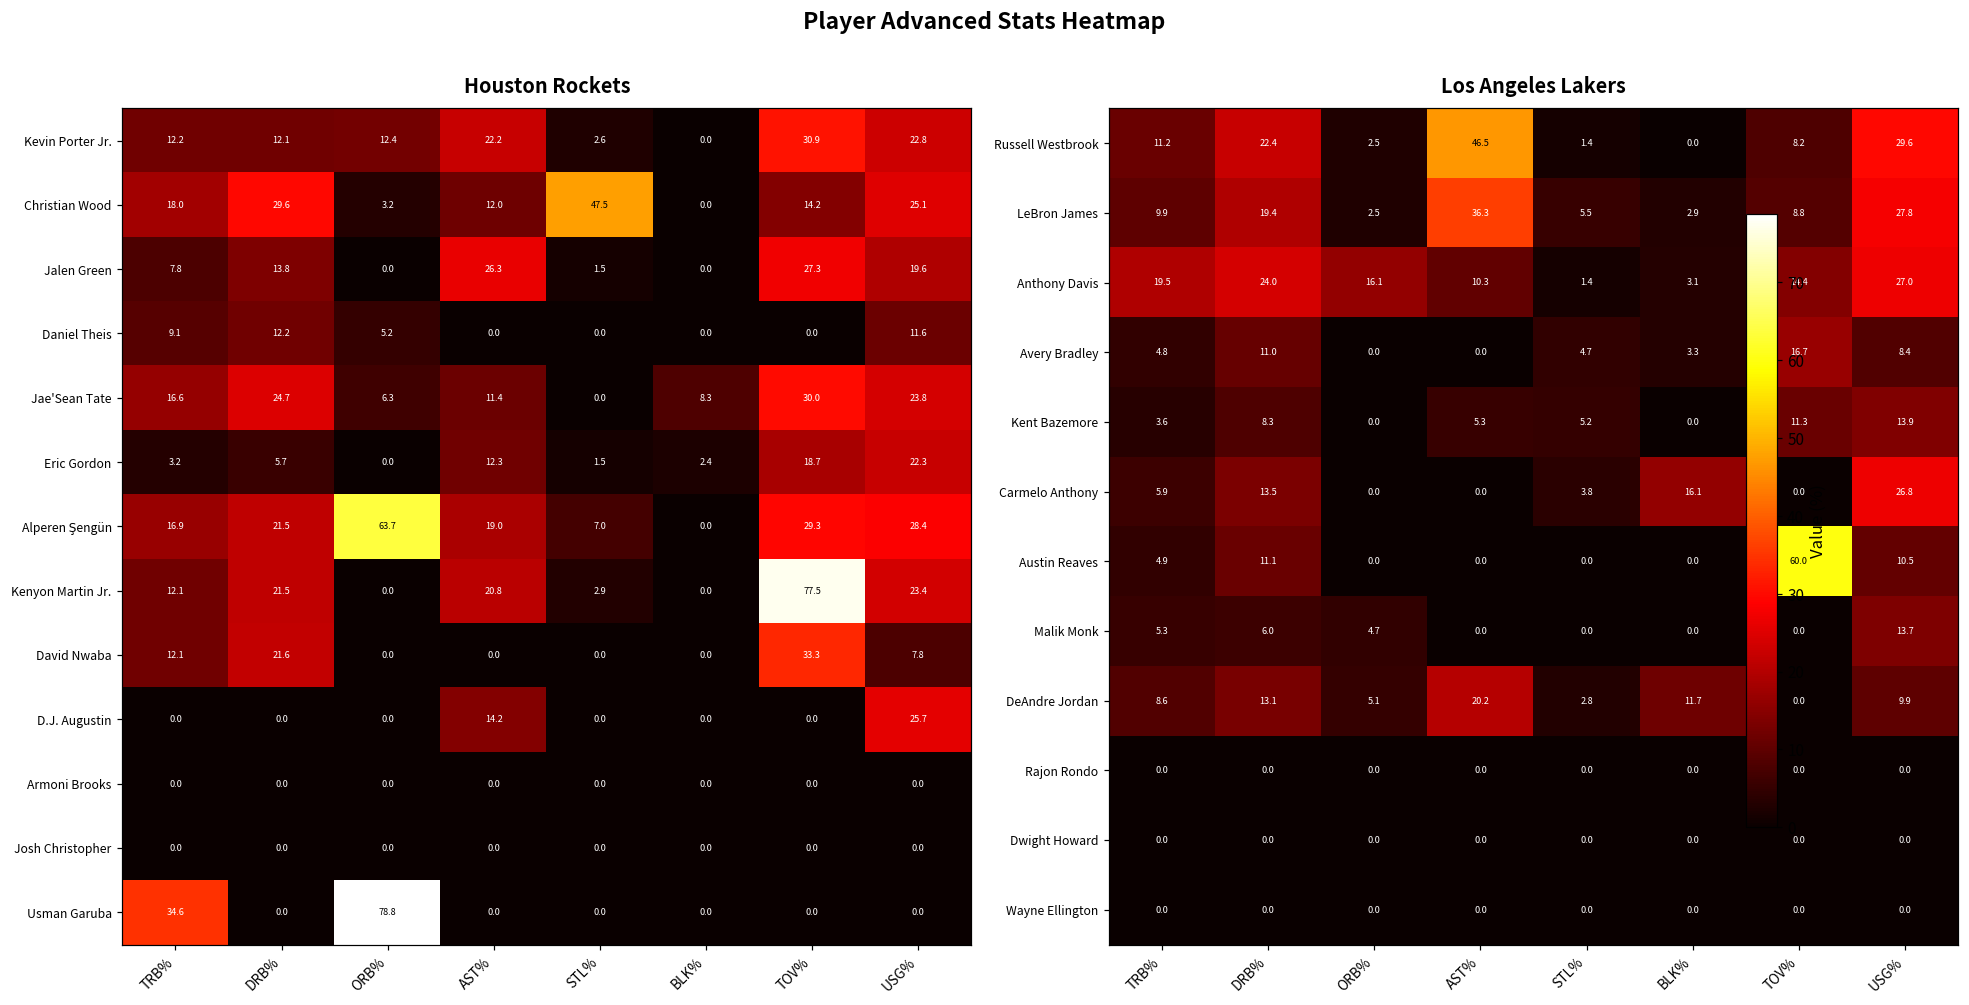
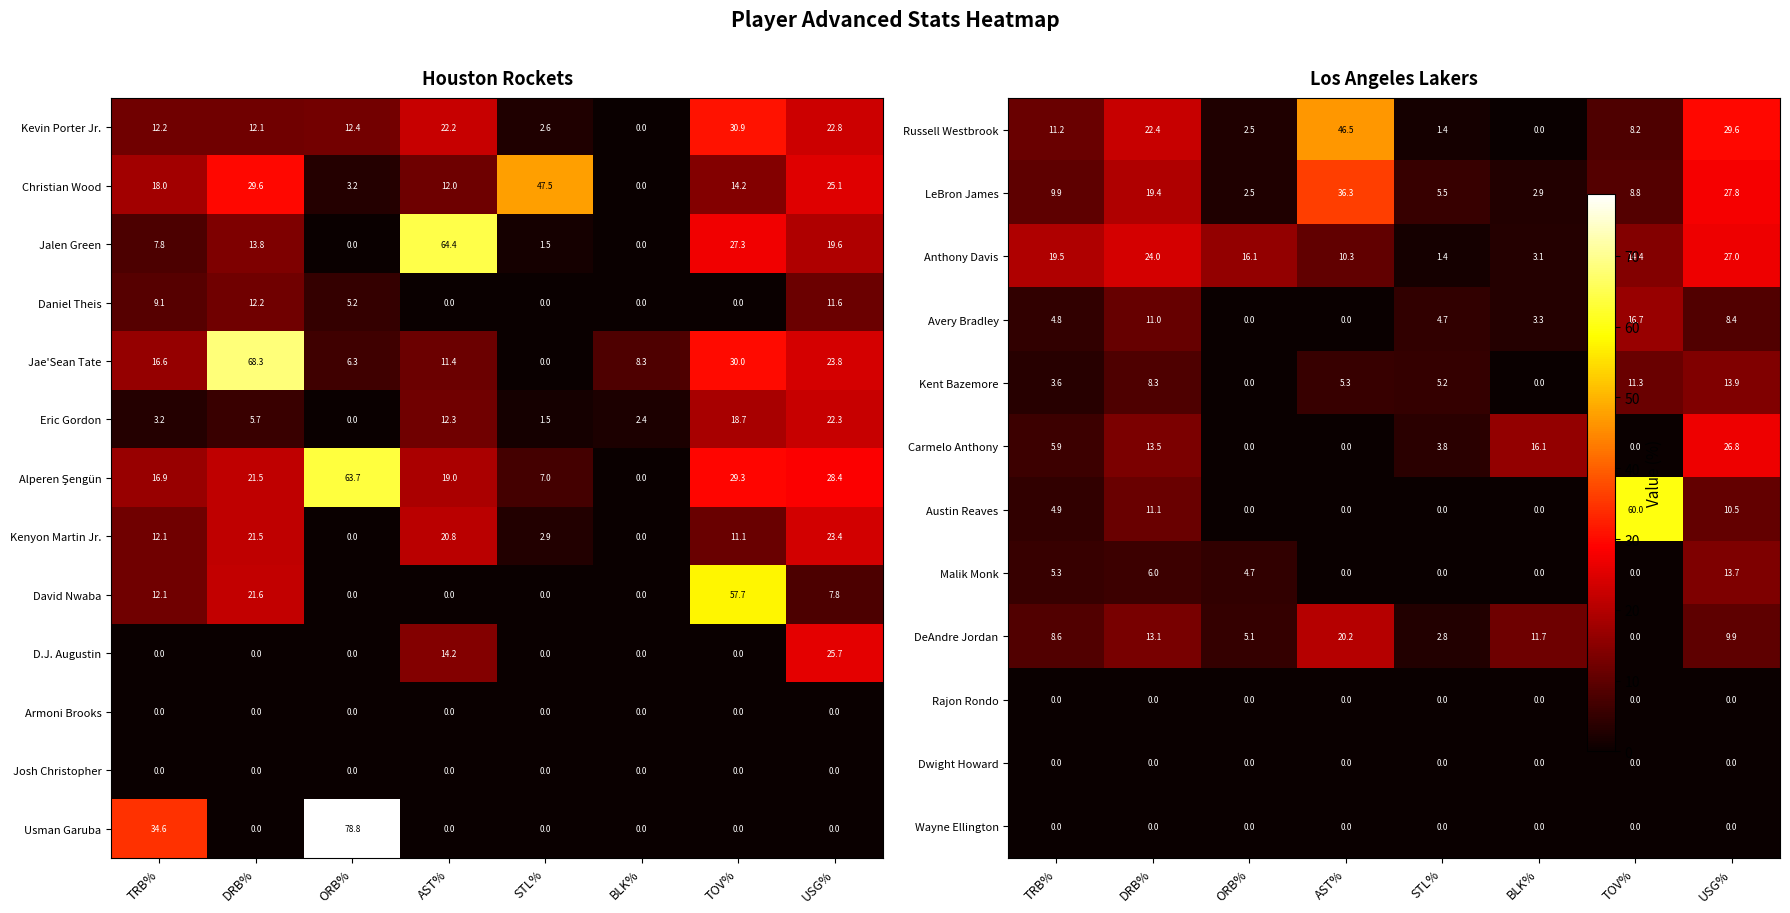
Houston Rockets, Jalen Green, AST%: 26.3 -> 64.4
Houston Rockets, Jae'Sean Tate, DRB%: 24.7 -> 68.3
Houston Rockets, Kenyon Martin Jr., TOV%: 77.5 -> 11.1
Houston Rockets, David Nwaba, TOV%: 33.3 -> 57.7
